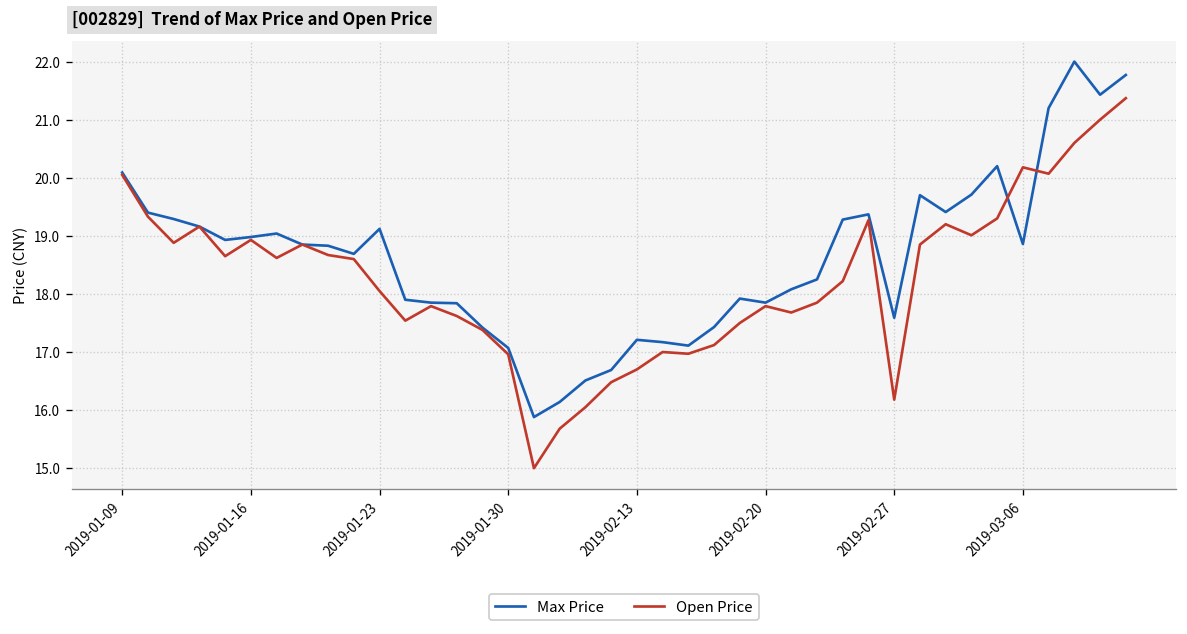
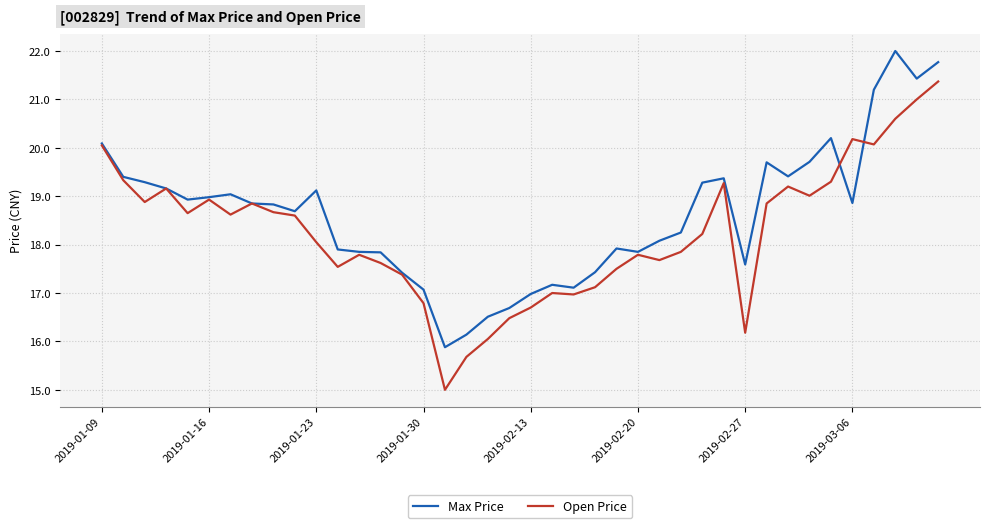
Open Price, 2019-01-30: 17.0 -> 16.8
Max Price, 2019-02-13: 17.2 -> 17.0
